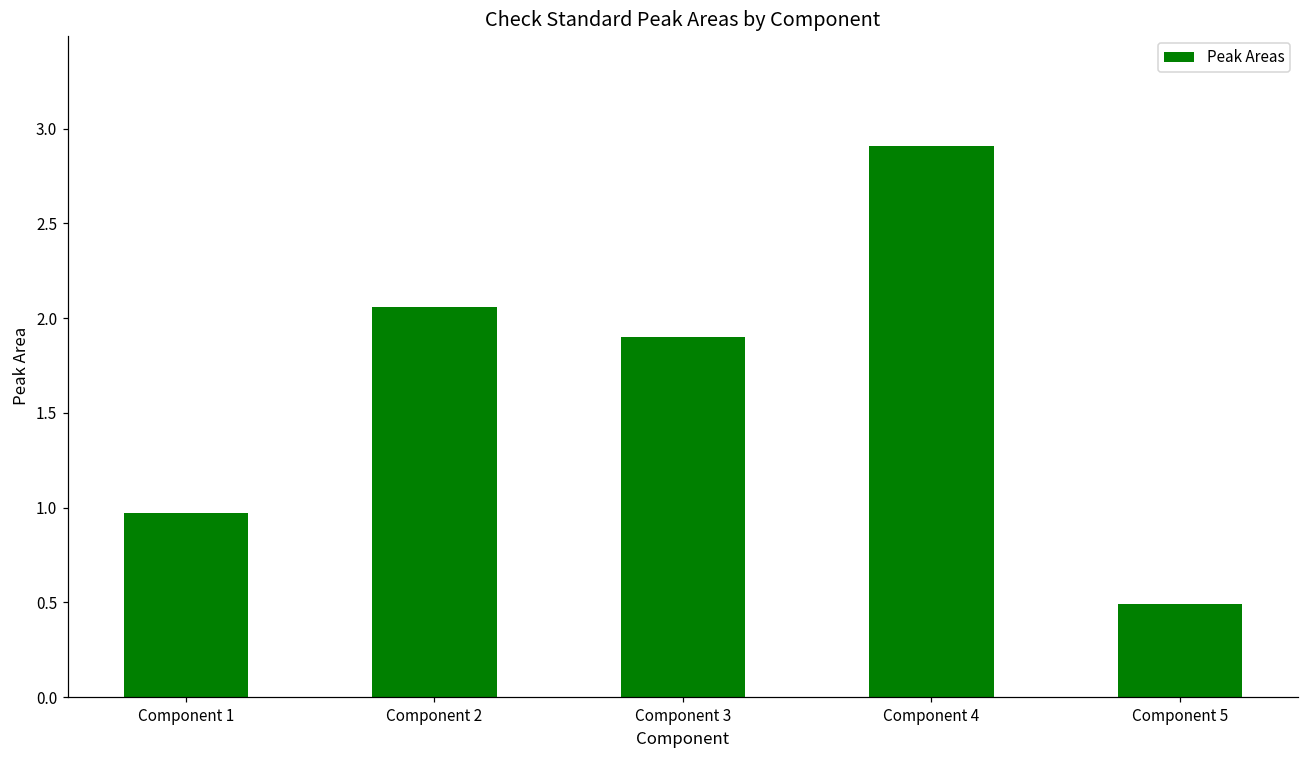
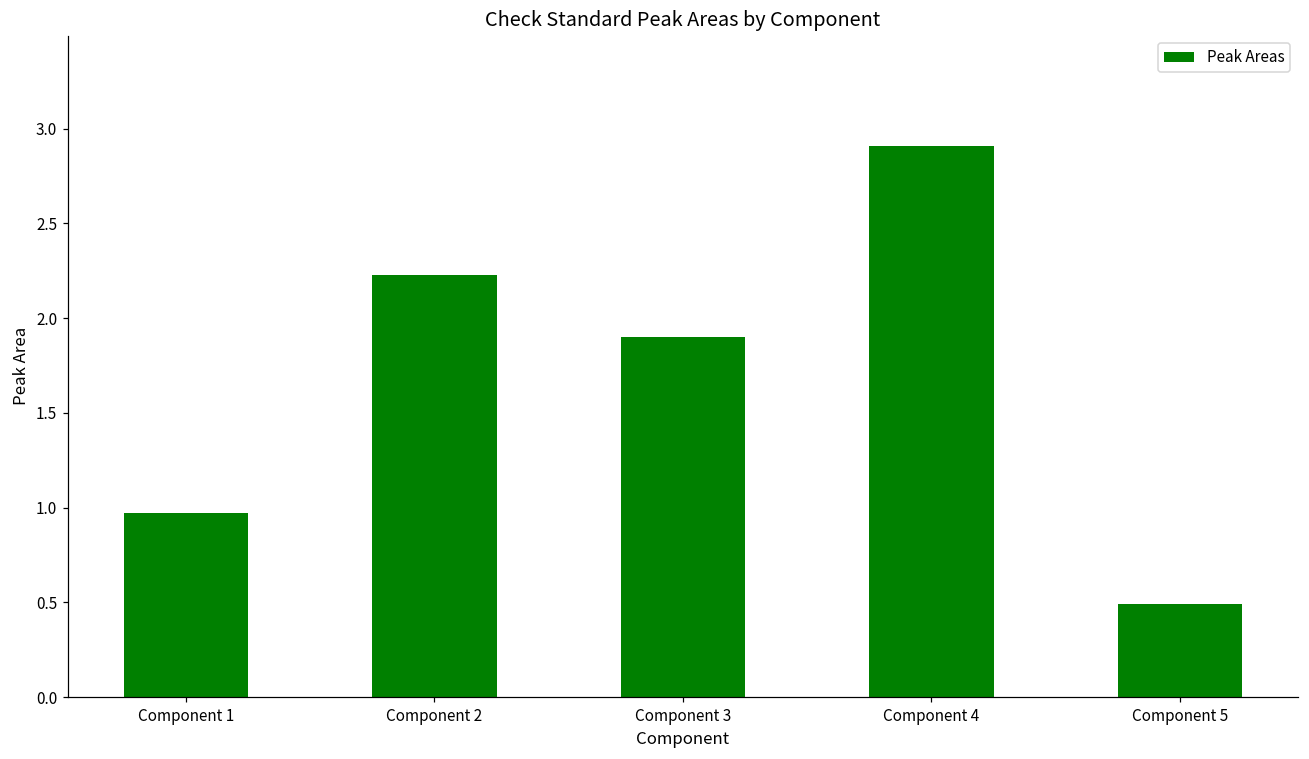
Component 2: 2.06 -> 2.23
